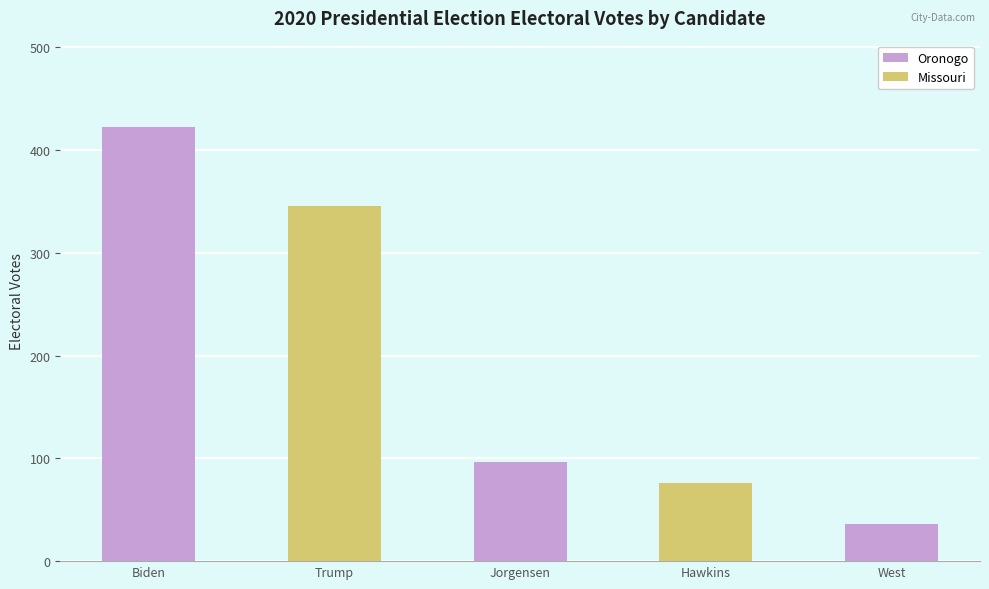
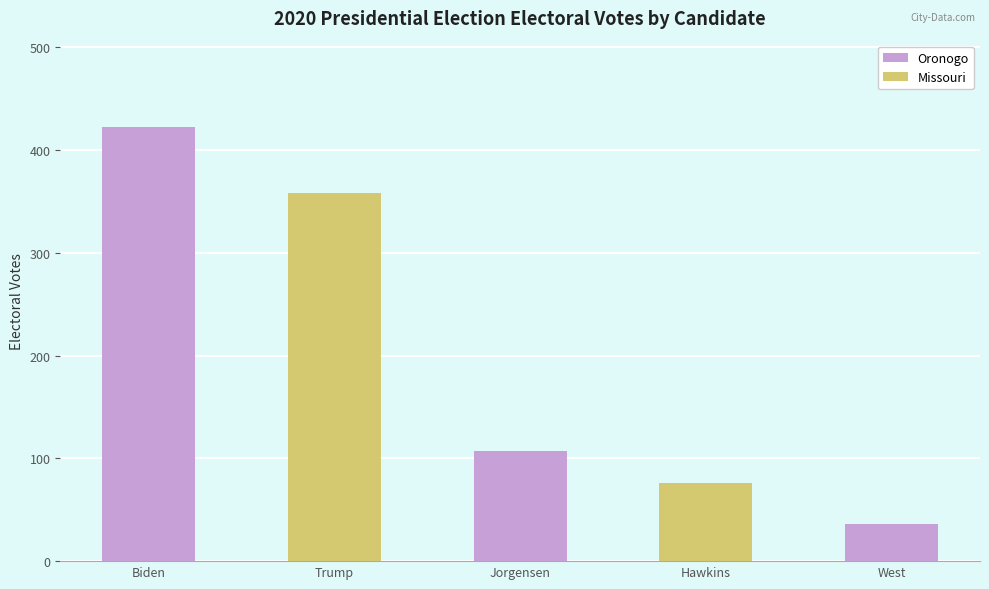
Trump: 346 -> 358
Jorgensen: 96 -> 107
